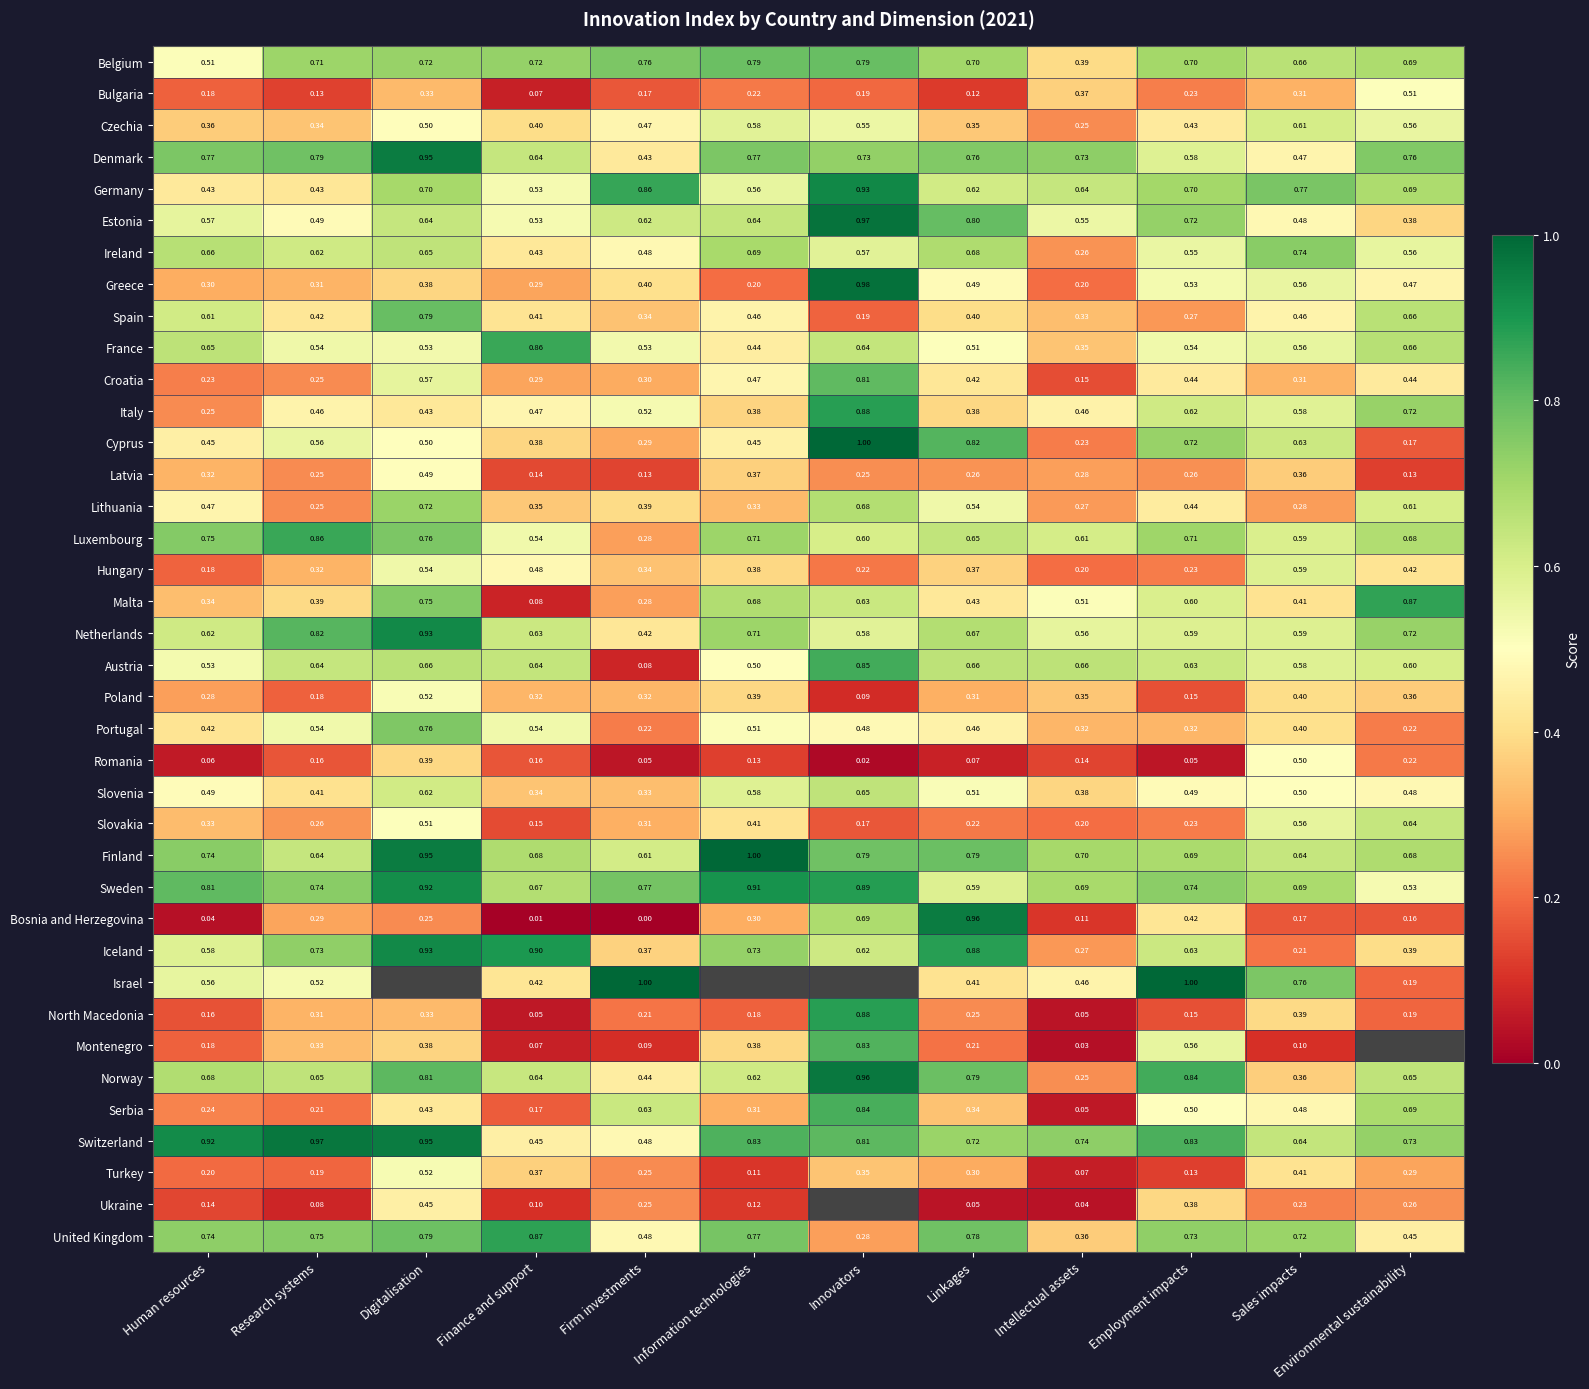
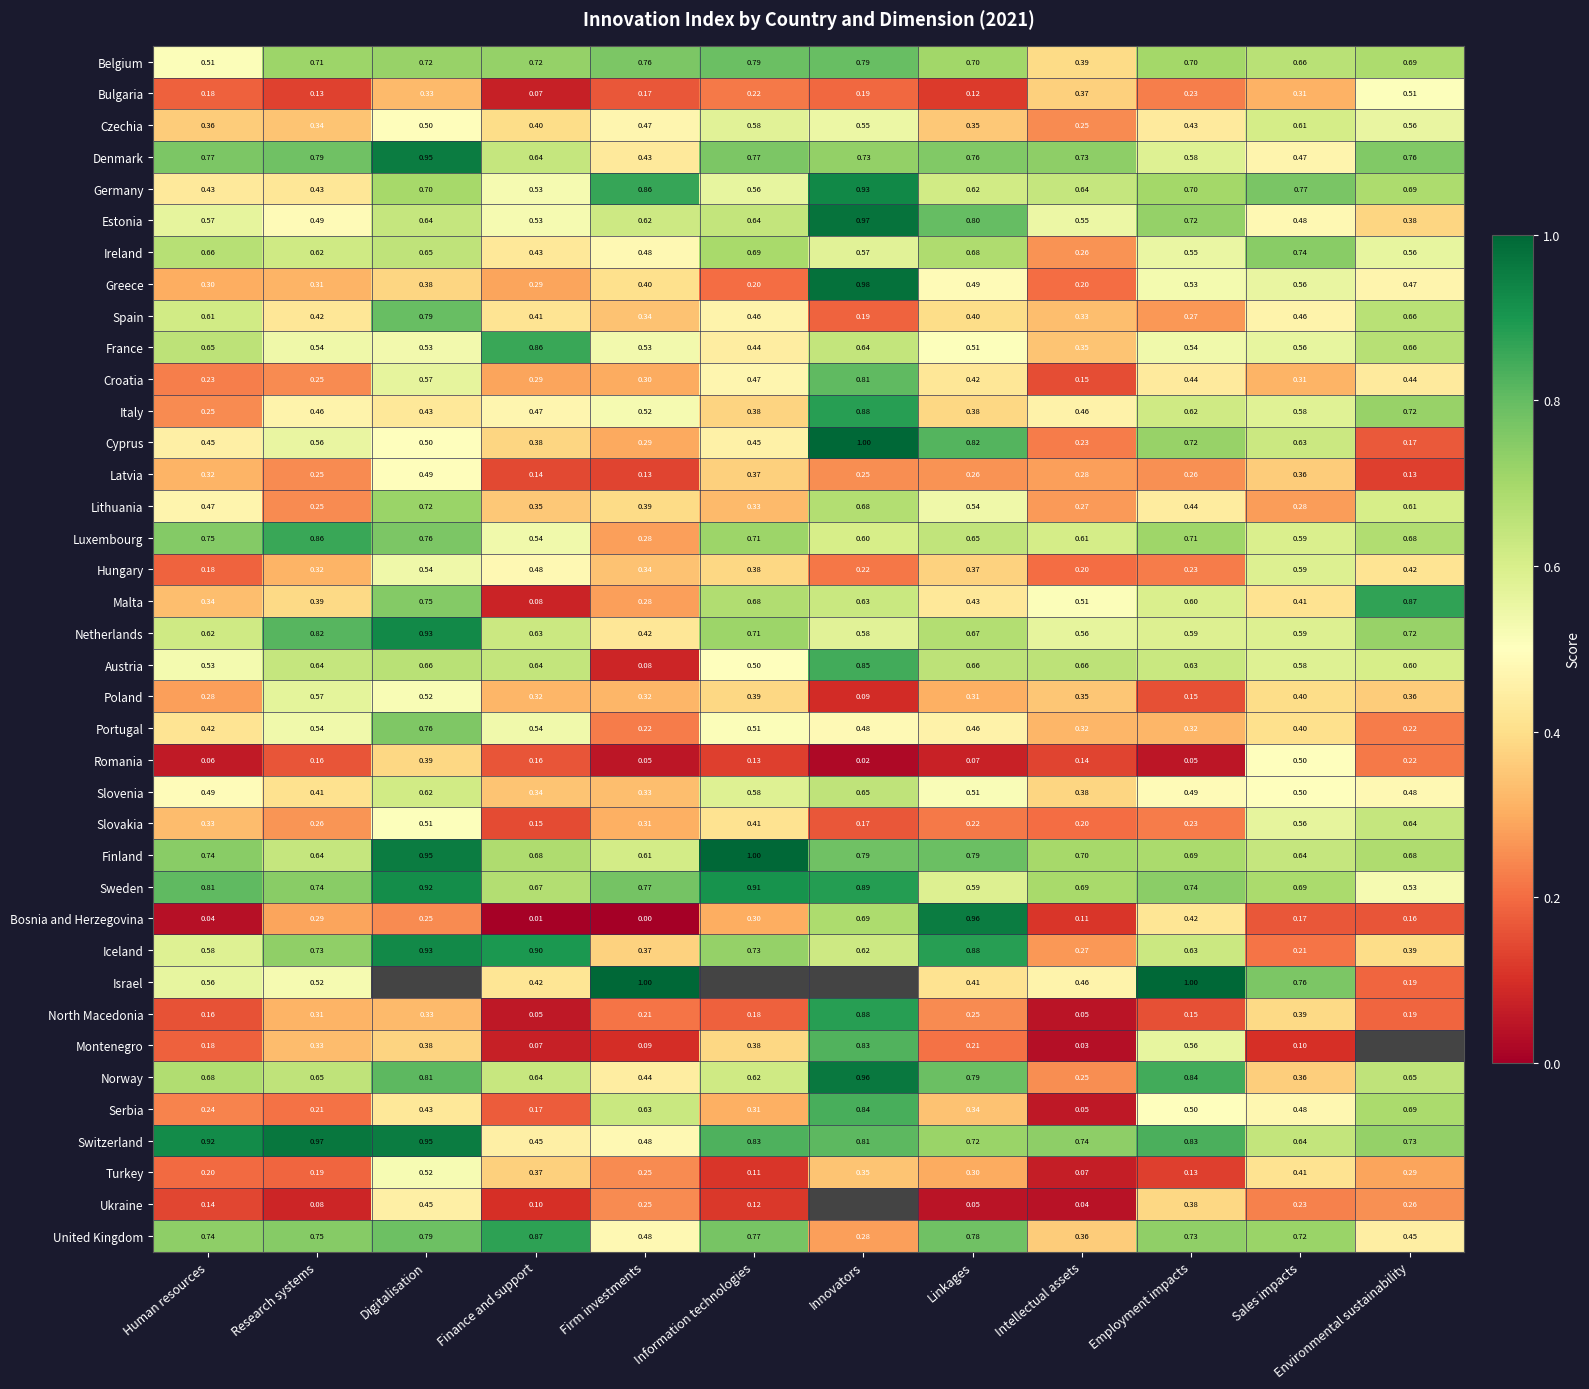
Poland, Research systems: 0.18 -> 0.57
